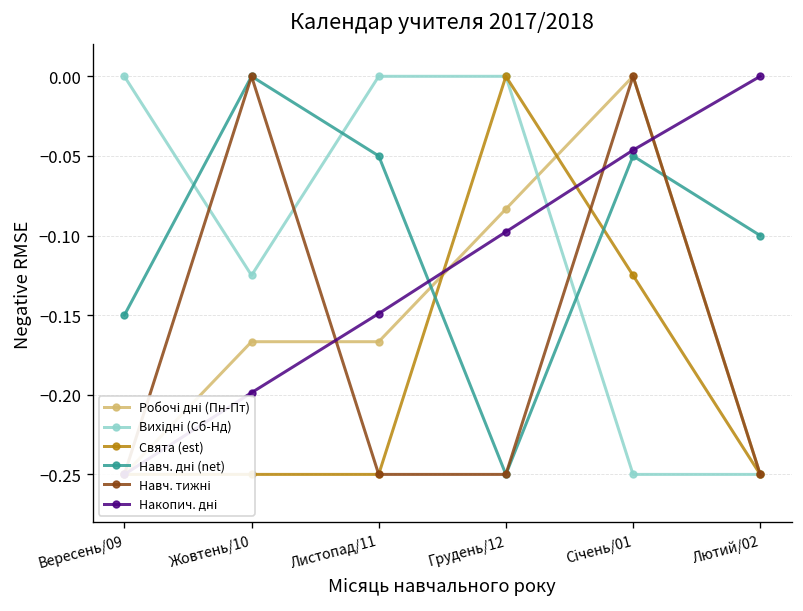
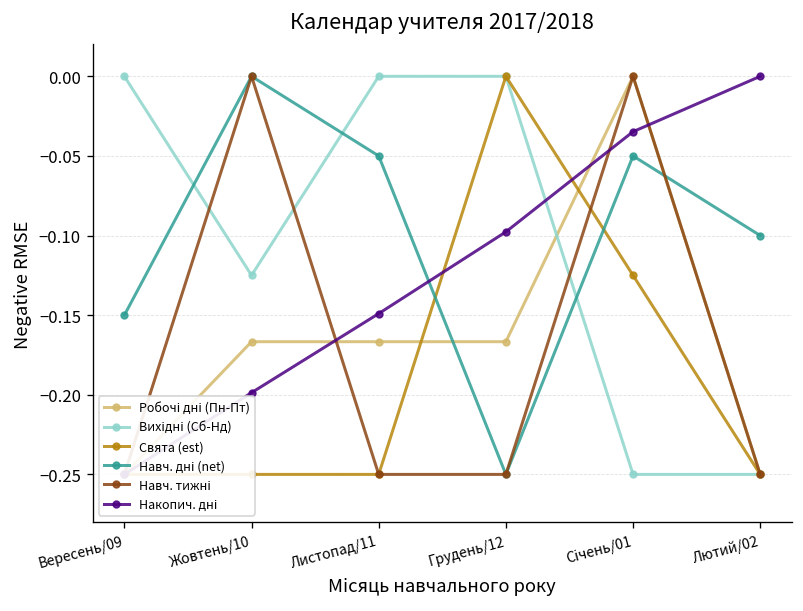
Робочі дні (Пн-Пт), Грудень/12: -0.083 -> -0.167
Накопич. дні, Січень/01: -0.046 -> -0.035
